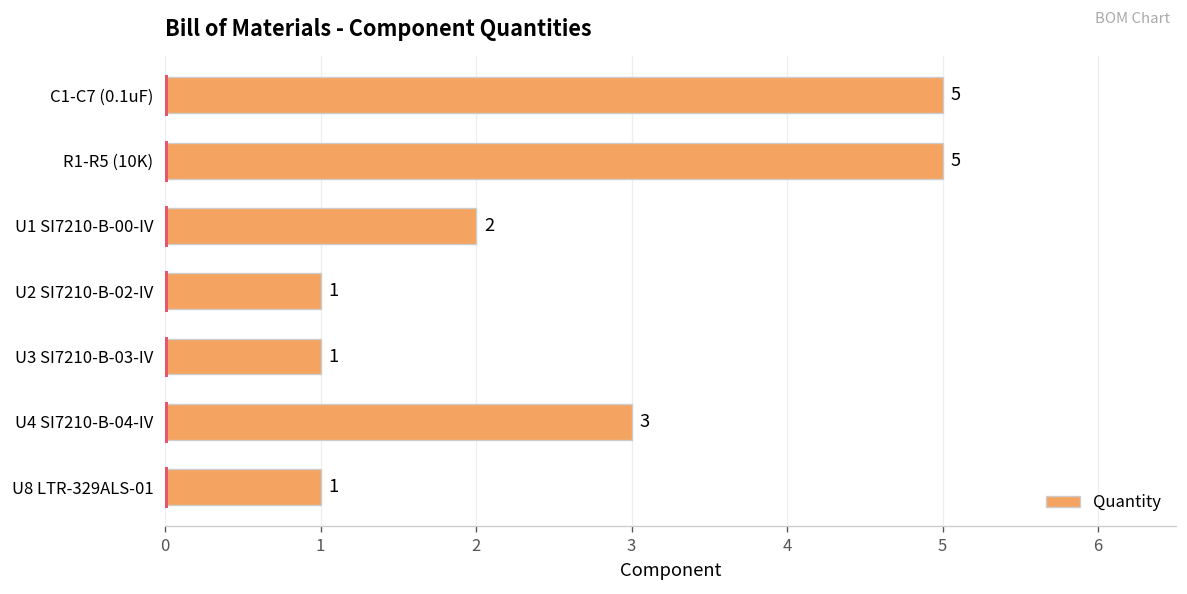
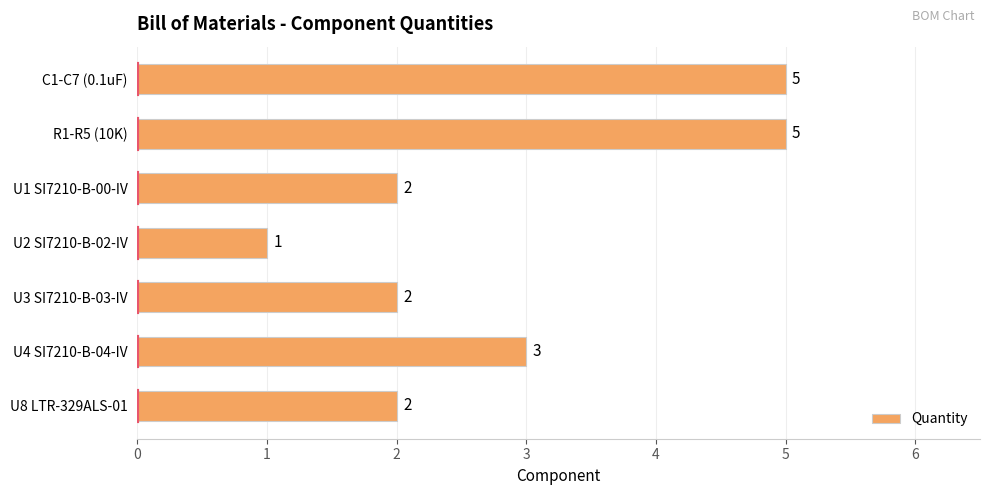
Quantity, U3 SI7210-B-03-IV: 1 -> 2
Quantity, U8 LTR-329ALS-01: 1 -> 2
